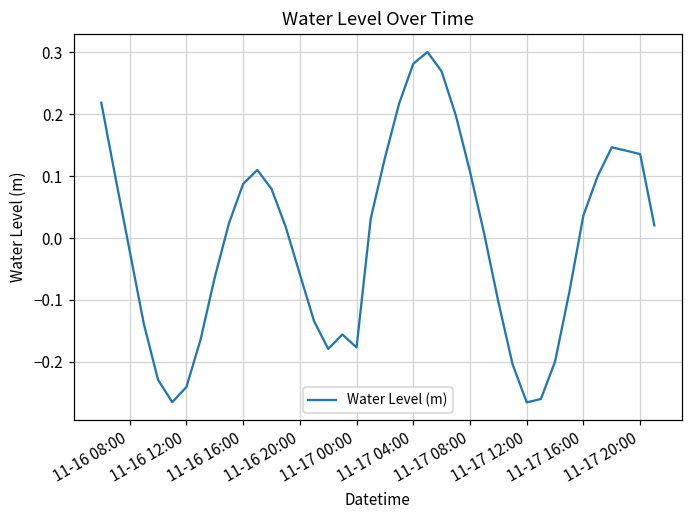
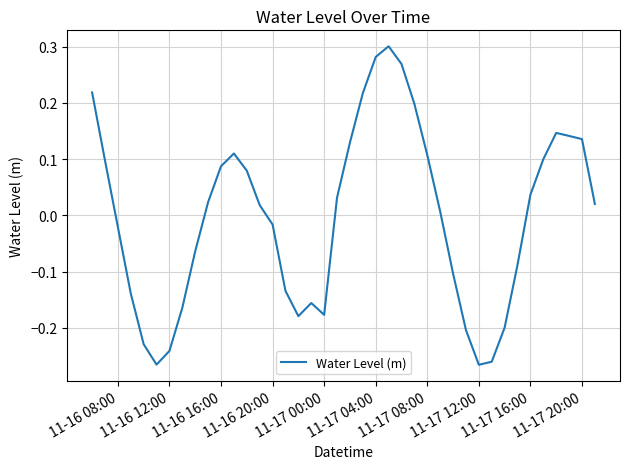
11-16 20:00: -0.06 -> -0.02
